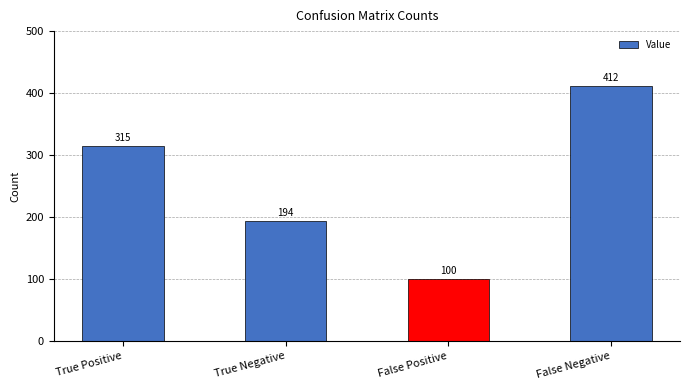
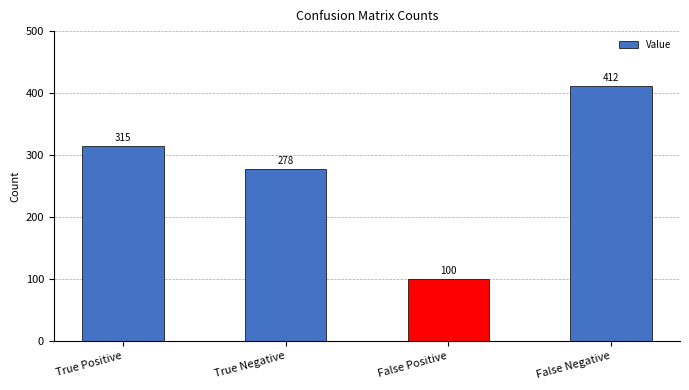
True Negative: 194 -> 278
